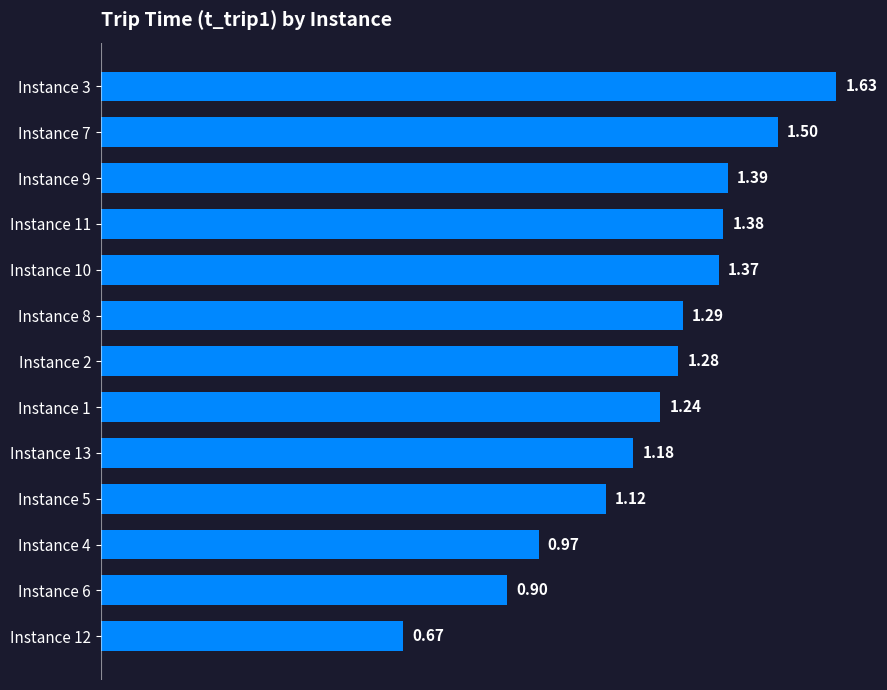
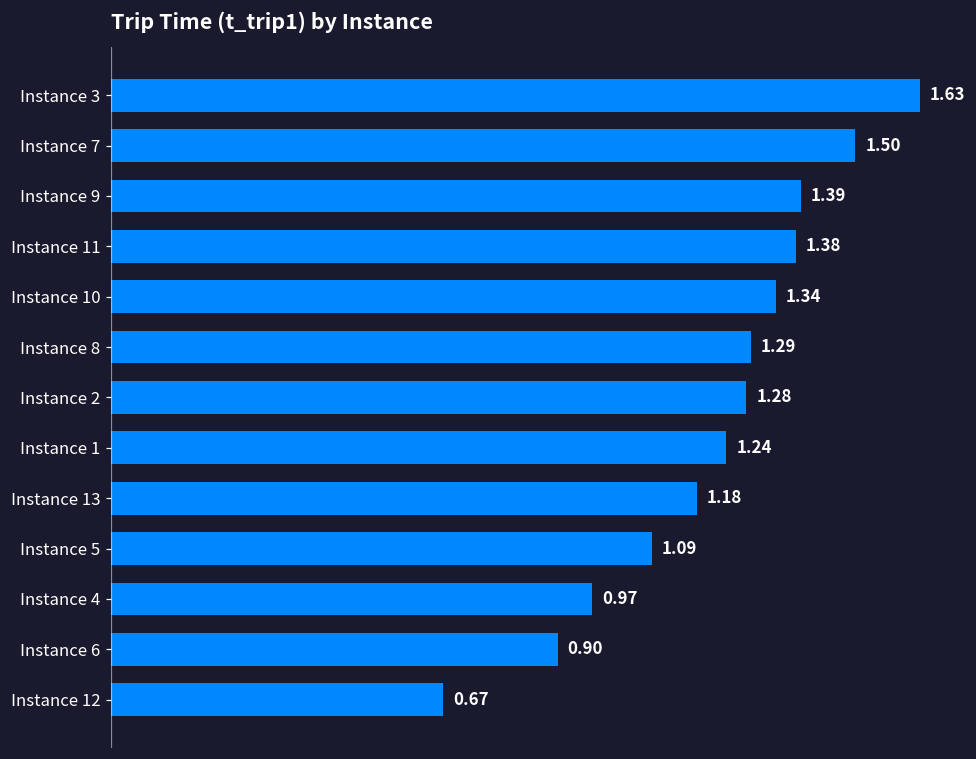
Instance 10: 1.37 -> 1.34
Instance 5: 1.12 -> 1.09
